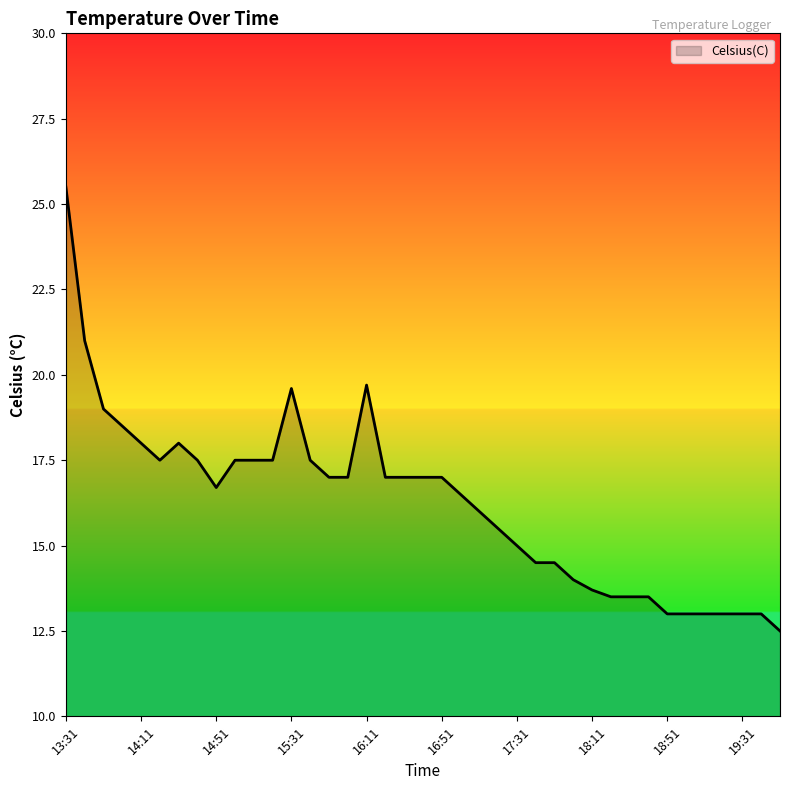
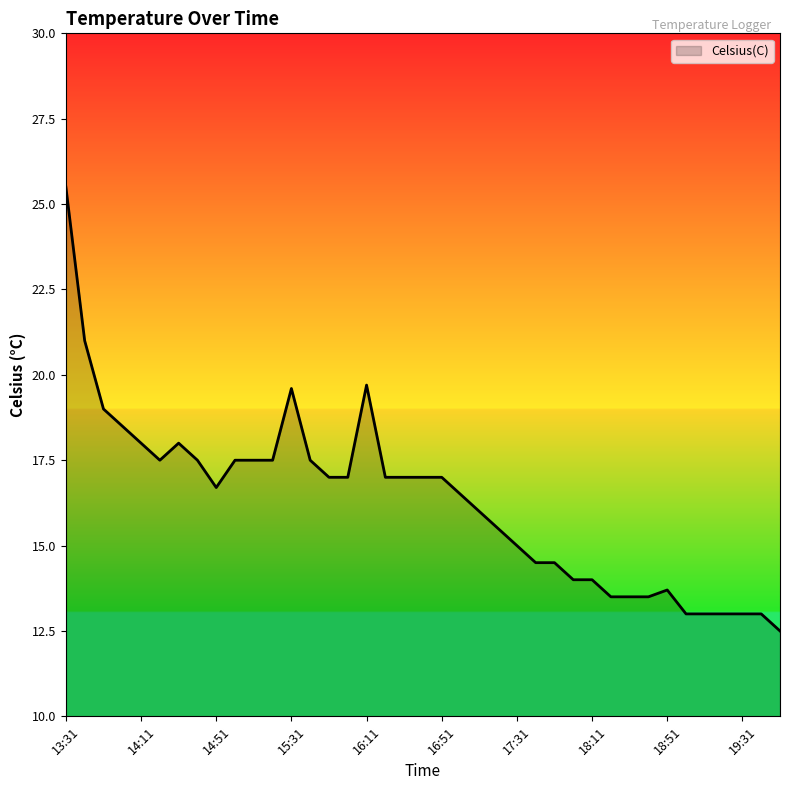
18:11: 13.7 -> 14.0
18:51: 13.0 -> 13.7
